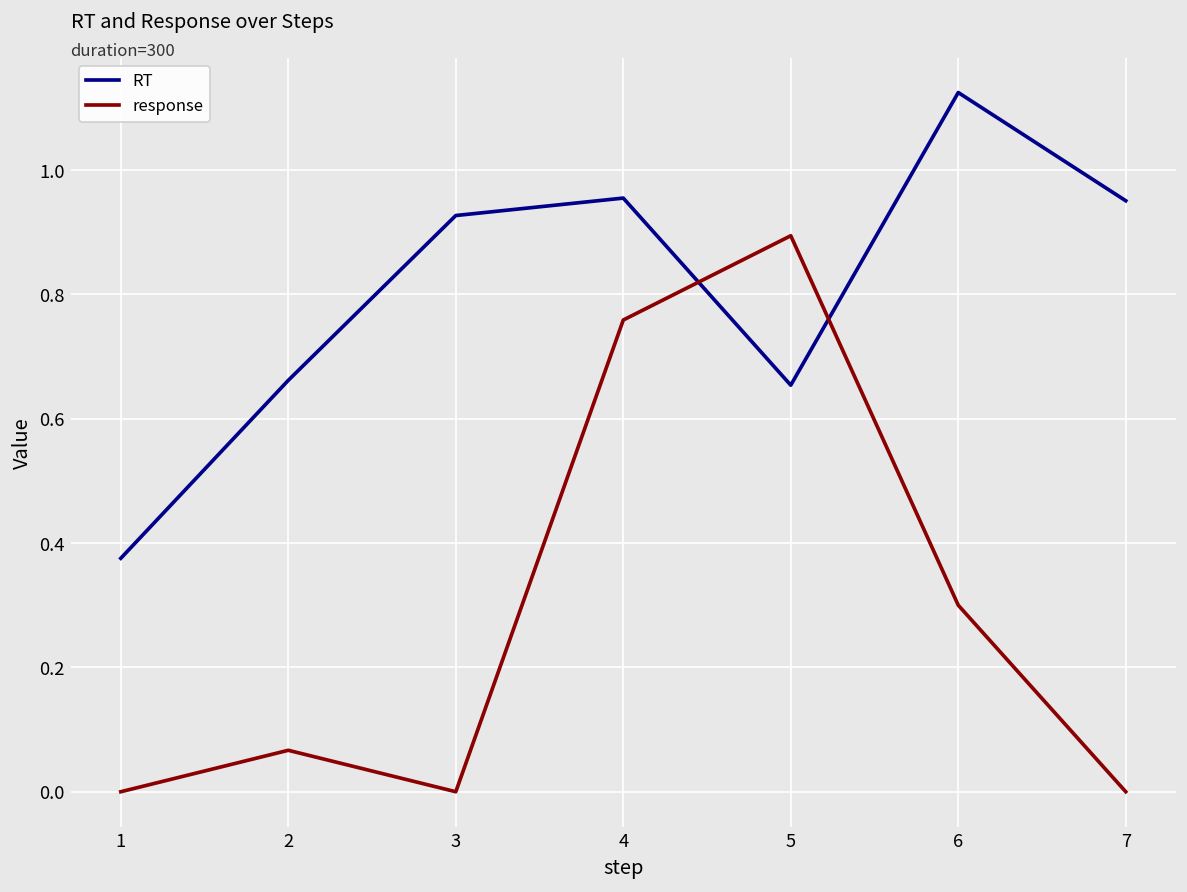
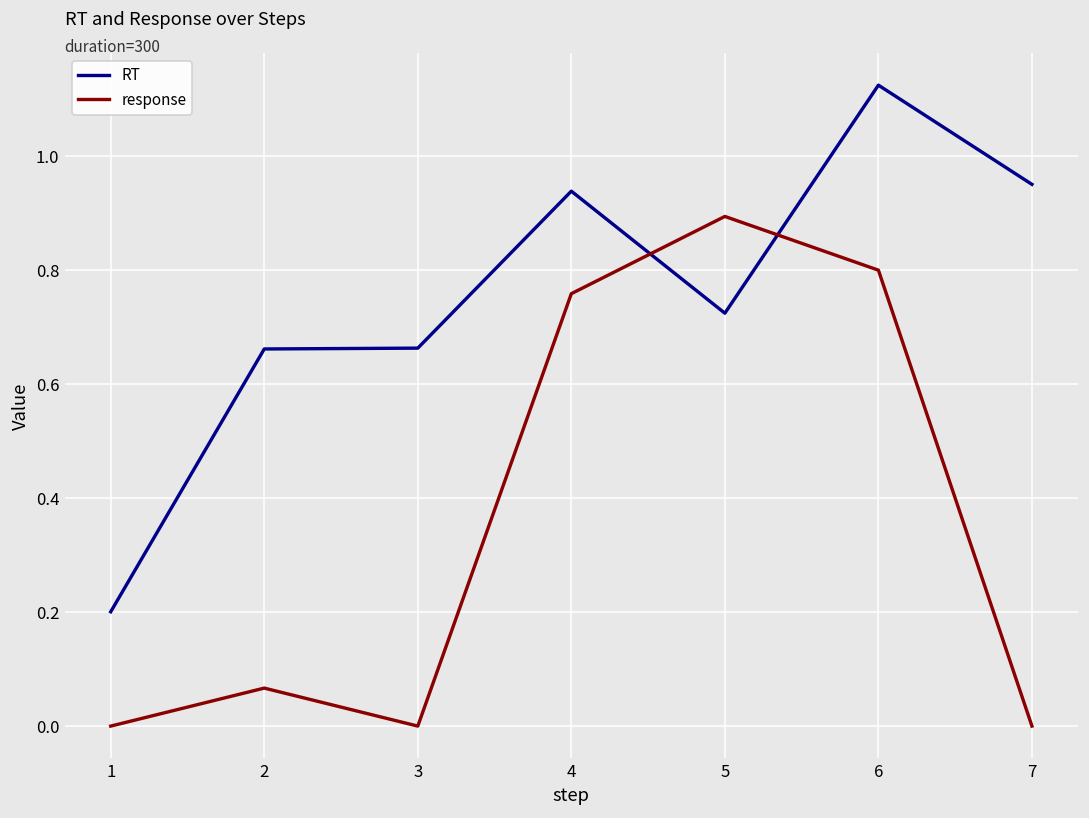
RT, 1: 0.38 -> 0.20
RT, 3: 0.93 -> 0.66
RT, 4: 0.95 -> 0.94
RT, 5: 0.65 -> 0.72
response, 6: 0.3 -> 0.8
